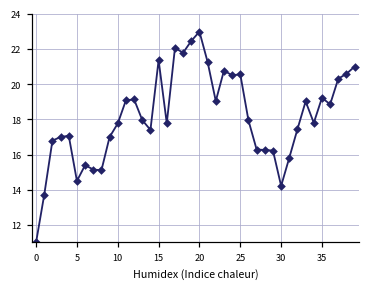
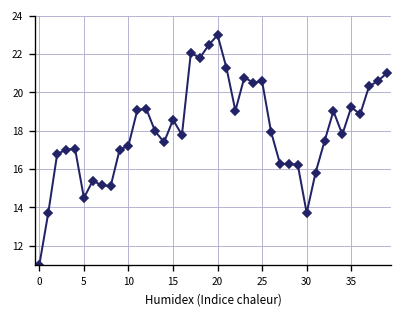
10: 17.8 -> 17.2
15: 21.4 -> 18.6
30: 14.2 -> 13.7
